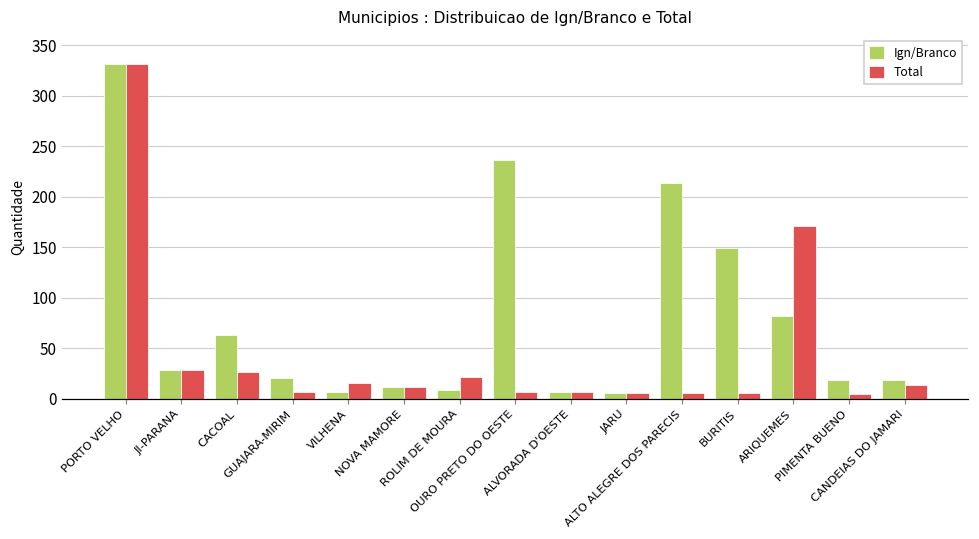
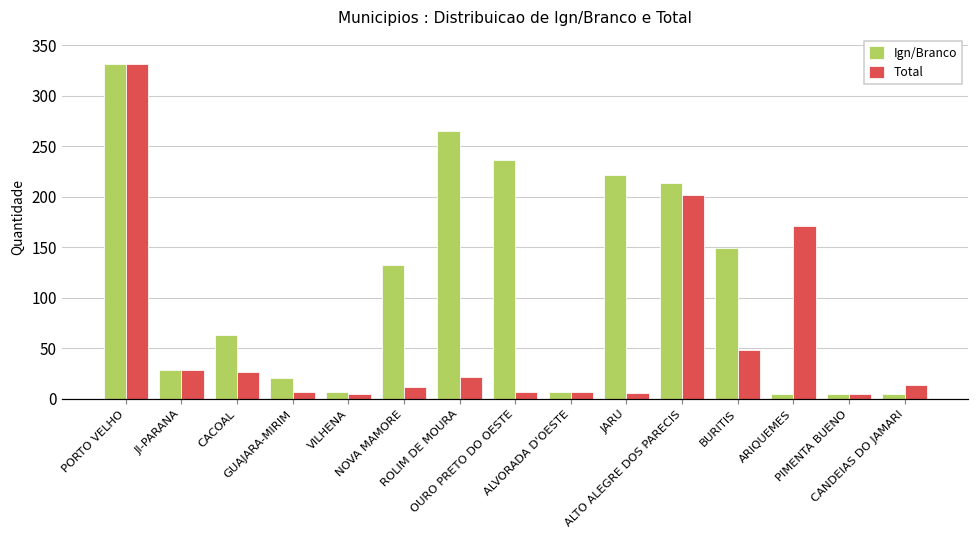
Total, VILHENA: 20 -> 10
Ign/Branco, NOVA MAMORE: 10 -> 130
Ign/Branco, ROLIM DE MOURA: 10 -> 270
Ign/Branco, JARU: 10 -> 220
Total, ALTO ALEGRE DOS PARECIS: 10 -> 200
Total, BURITIS: 10 -> 50
Ign/Branco, ARIQUEMES: 80 -> 10
Ign/Branco, PIMENTA BUENO: 20 -> 10
Ign/Branco, CANDEIAS DO JAMARI: 20 -> 10
